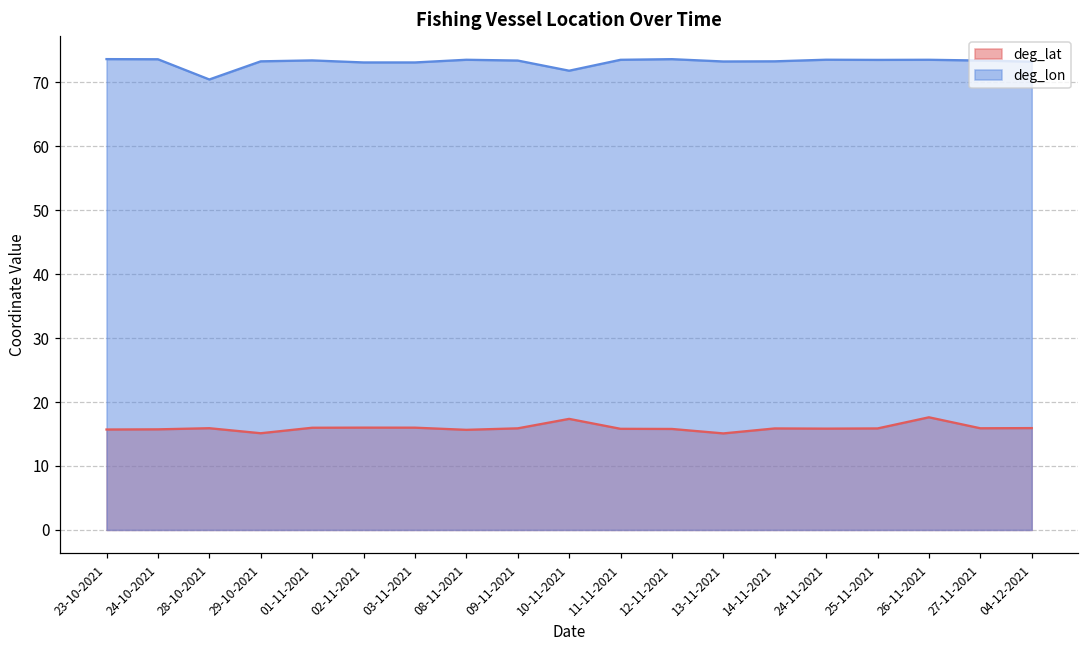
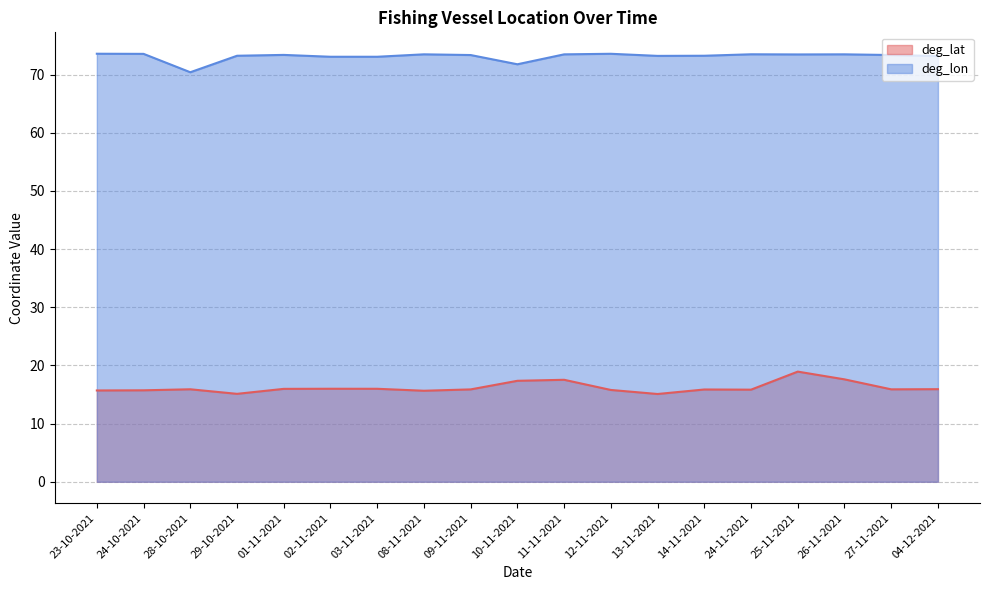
deg_lat, 11-11-2021: 16 -> 18
deg_lat, 25-11-2021: 16 -> 19
